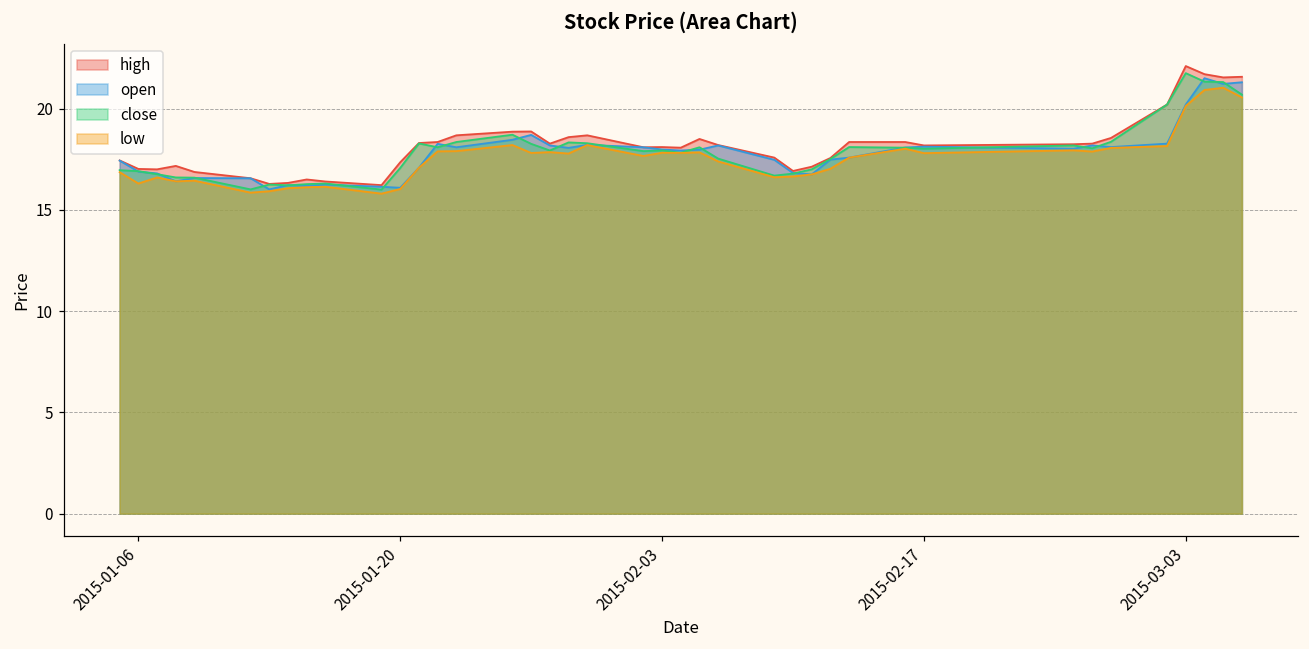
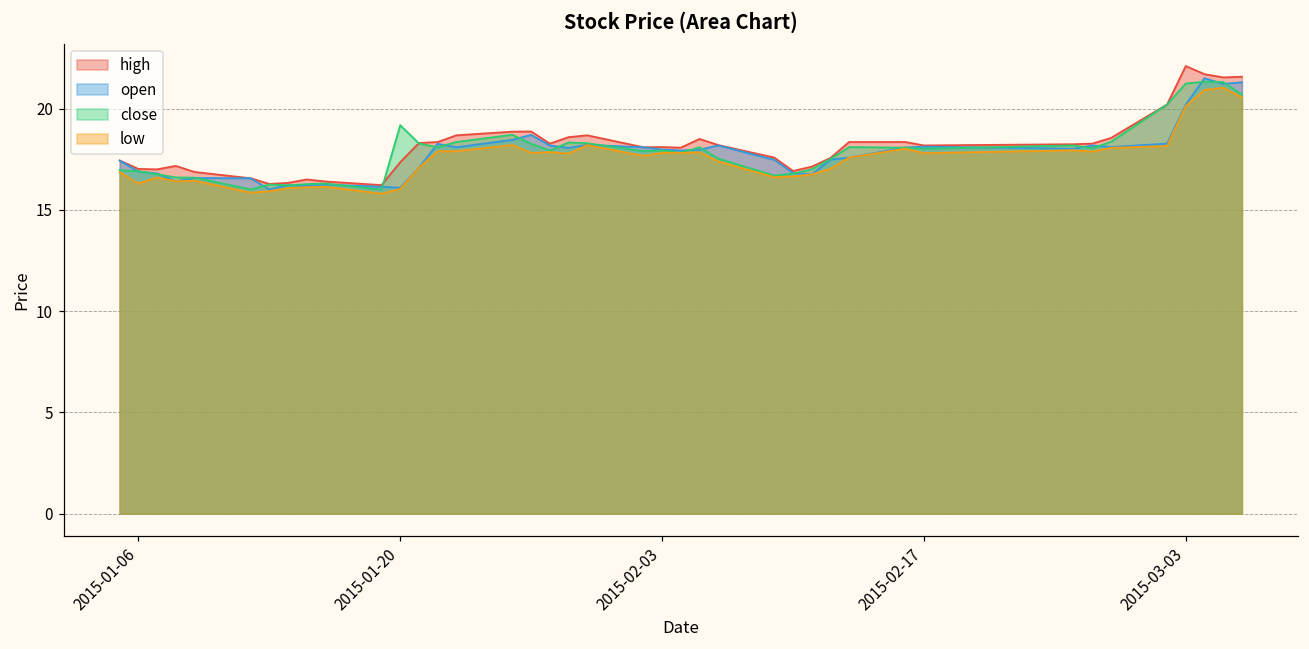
close, 2015-01-20: 17.1 -> 19.2
close, 2015-03-03: 21.8 -> 21.2
